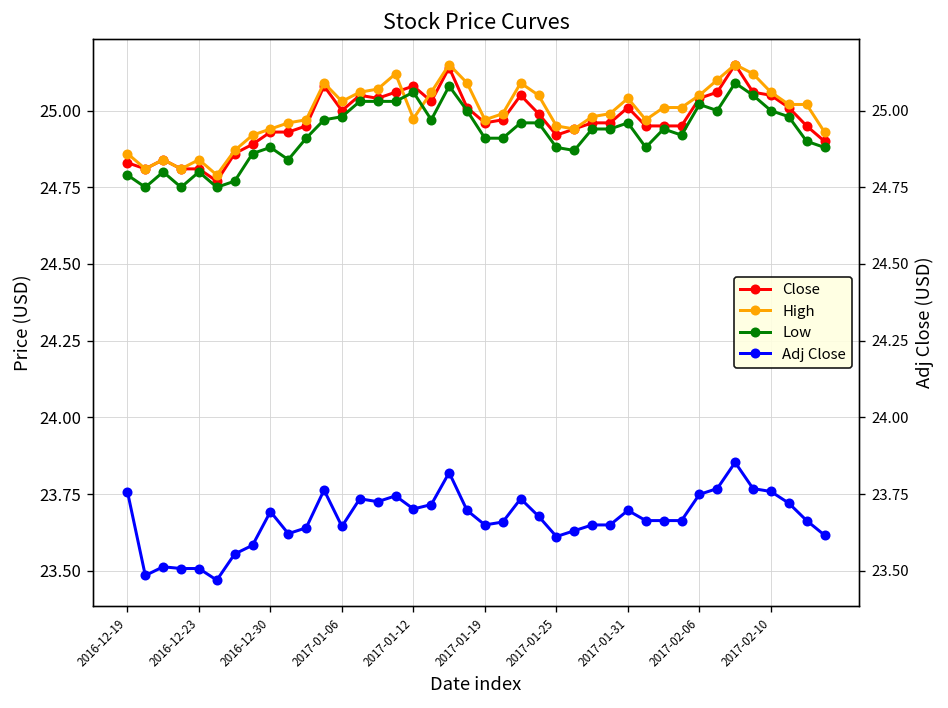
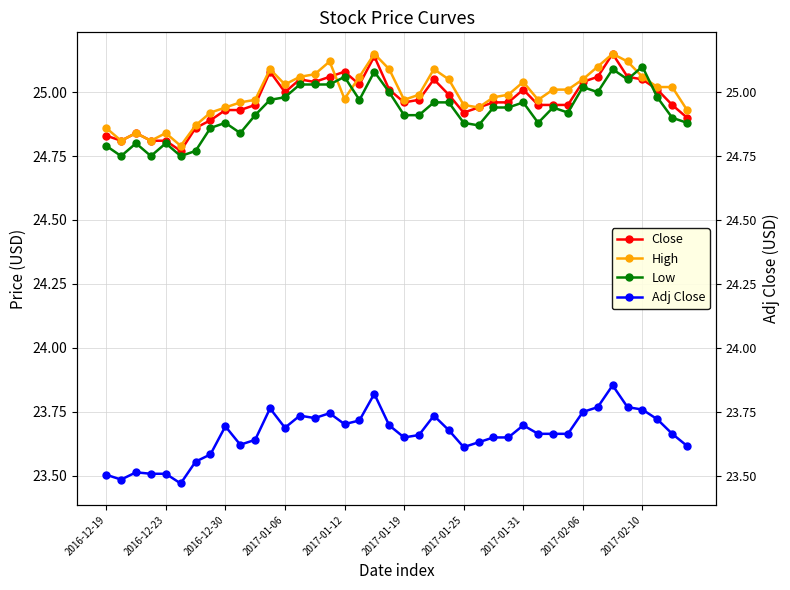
Adj Close, 2016-12-19: 23.76 -> 23.50
Adj Close, 2017-01-06: 23.64 -> 23.69
Low, 2017-02-10: 25.0 -> 25.1
